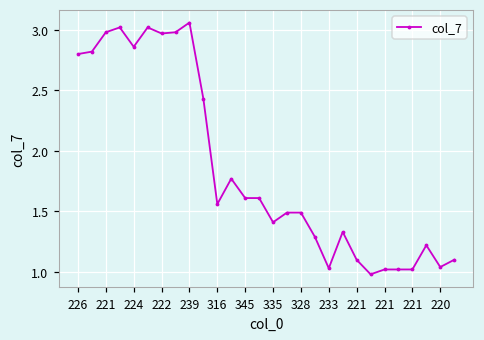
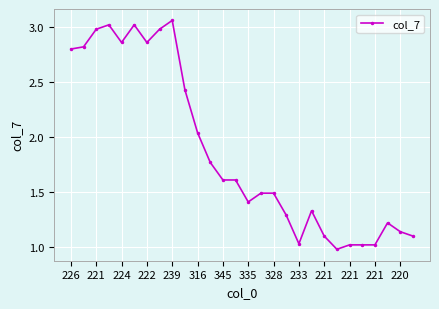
222: 2.97 -> 2.86
316: 1.56 -> 2.04
220: 1.04 -> 1.14
